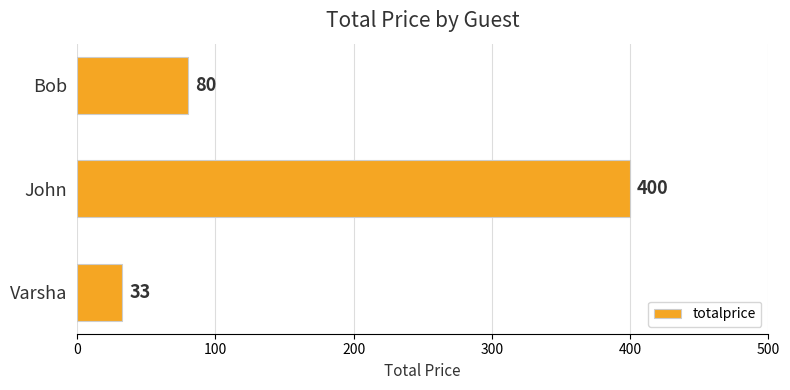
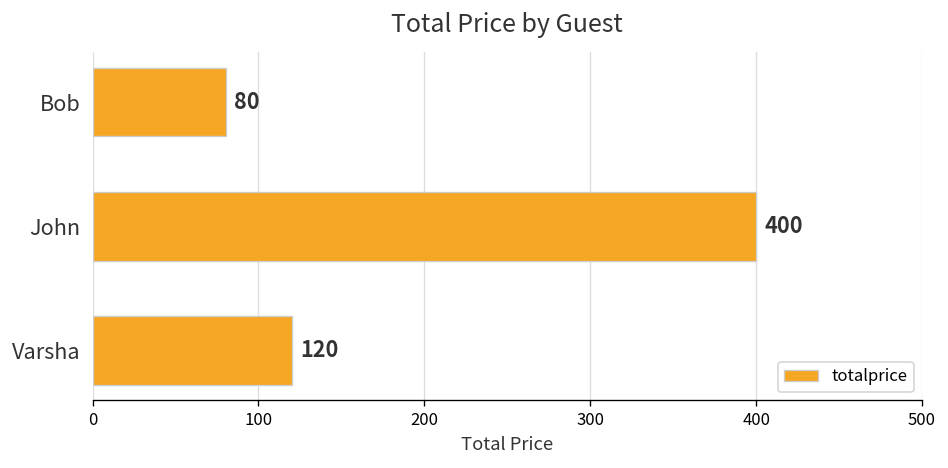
Varsha: 33 -> 120
